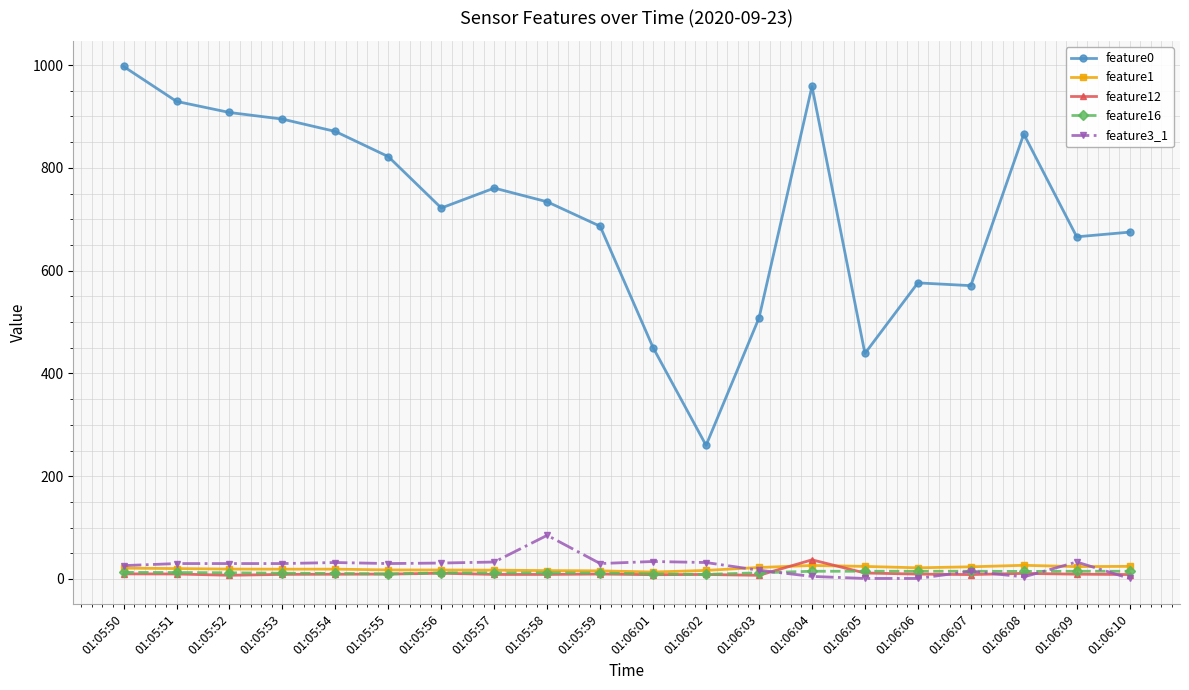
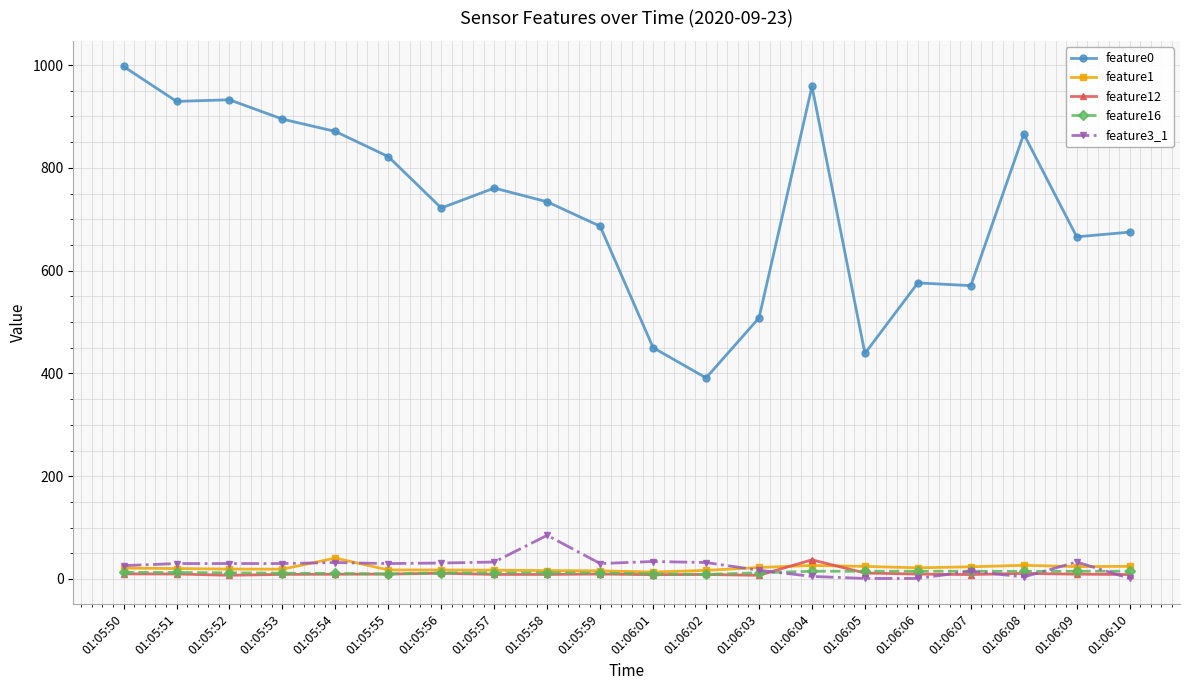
feature0, 01:05:52: 910 -> 930
feature1, 01:05:54: 20 -> 40
feature0, 01:06:02: 260 -> 390
